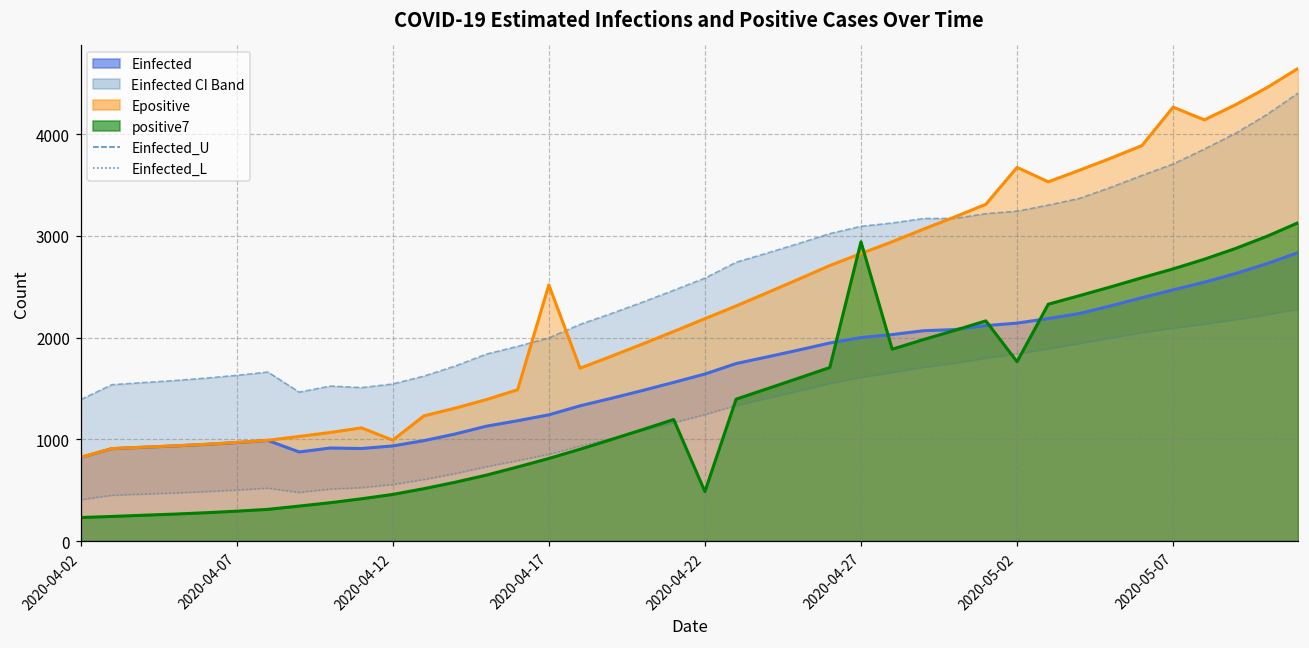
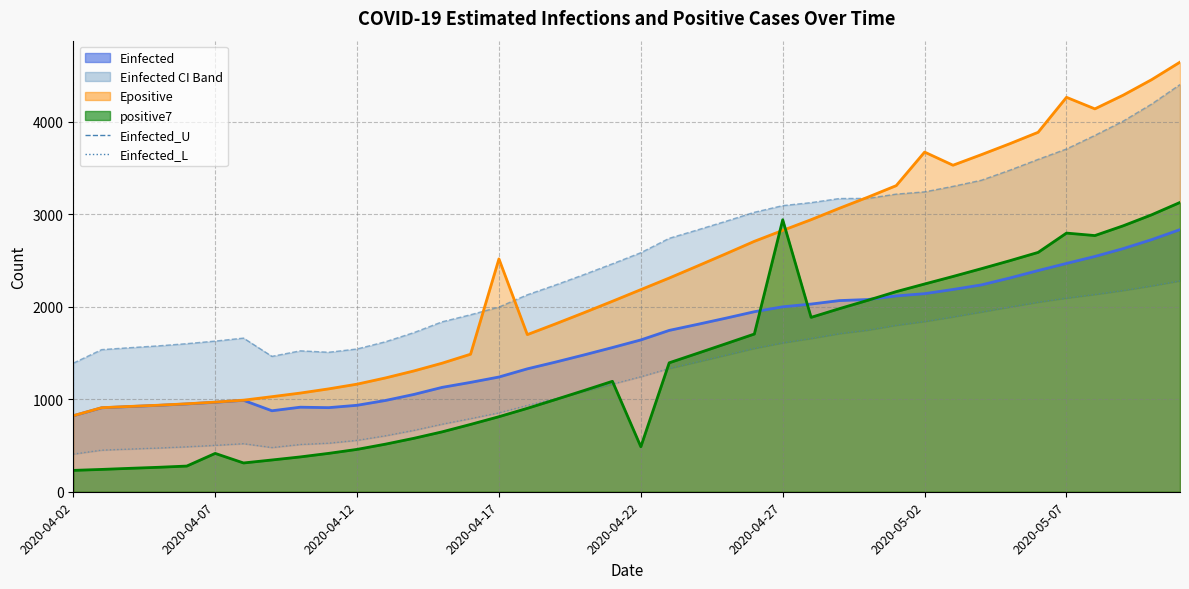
positive7, 2020-04-07: 300 -> 400
Epositive, 2020-04-12: 1000 -> 1200
positive7, 2020-05-02: 1800 -> 2200
positive7, 2020-05-07: 2700 -> 2800
